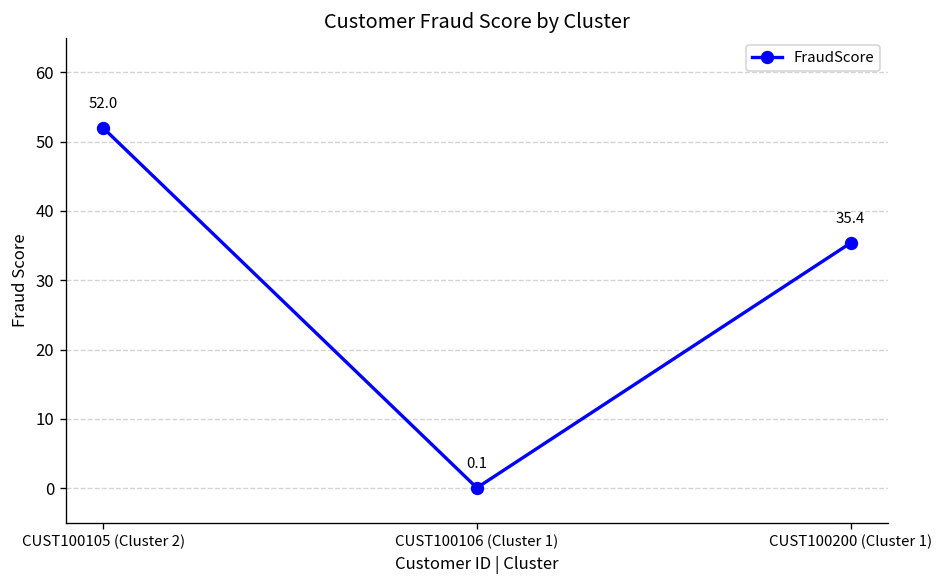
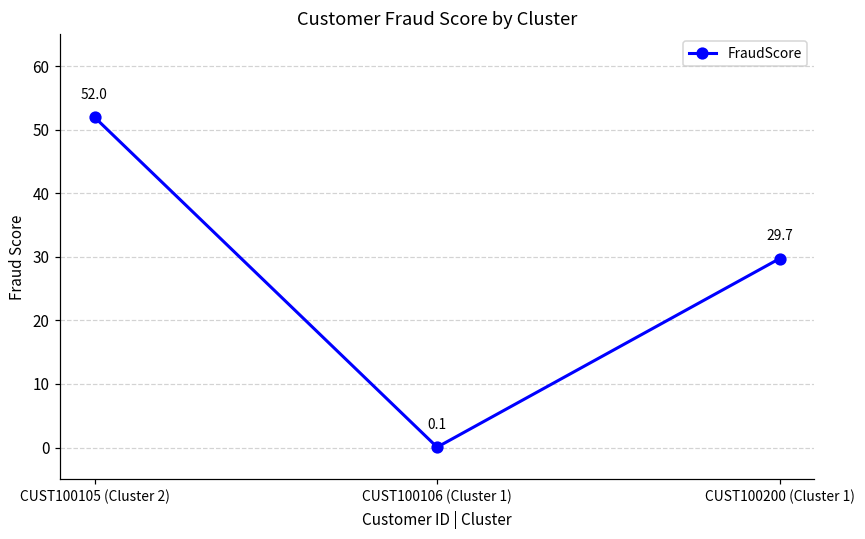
CUST100200 (Cluster 1): 35.4 -> 29.7
